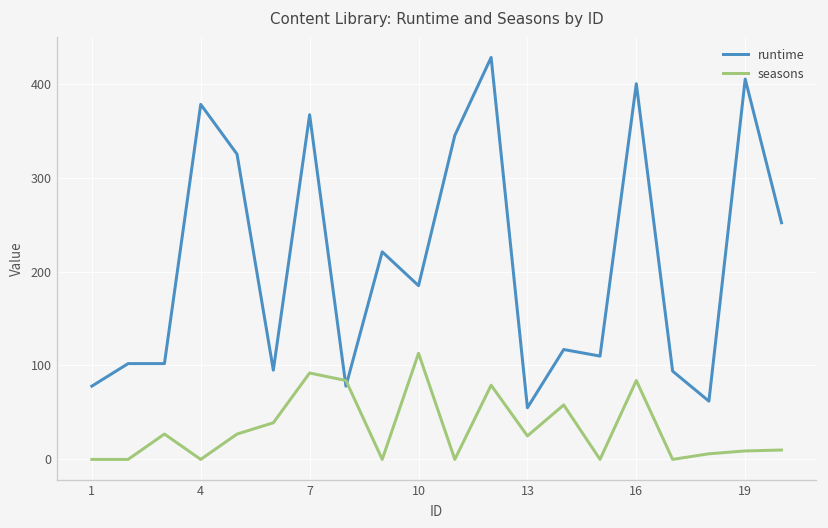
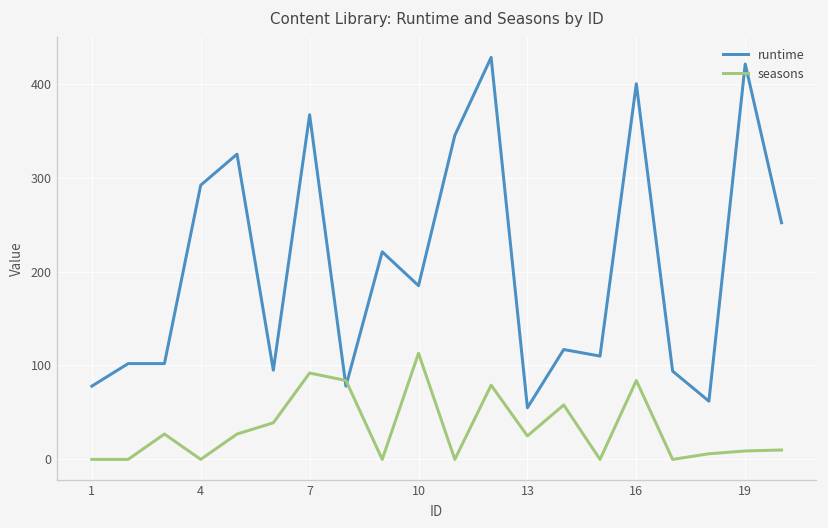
runtime, 4: 380 -> 290
runtime, 19: 410 -> 420
